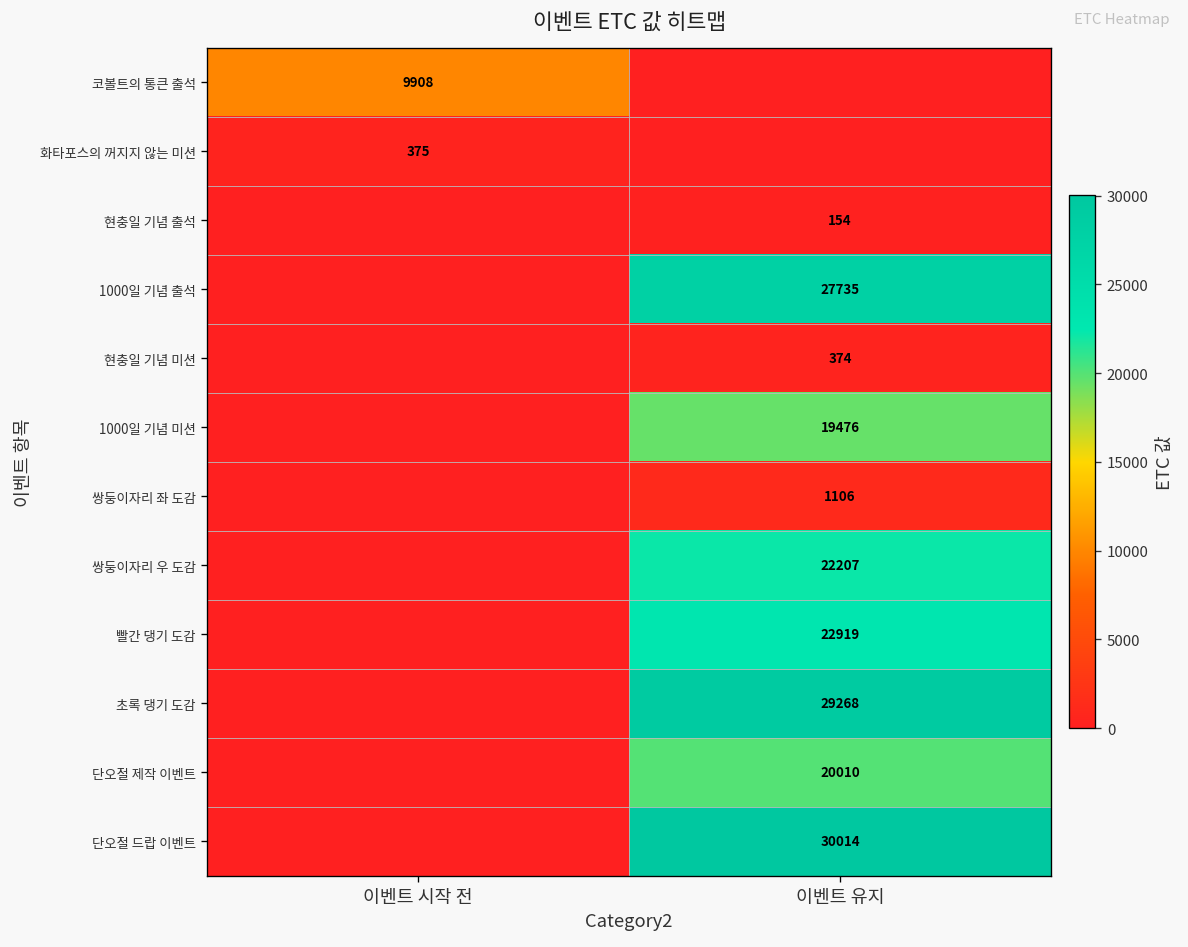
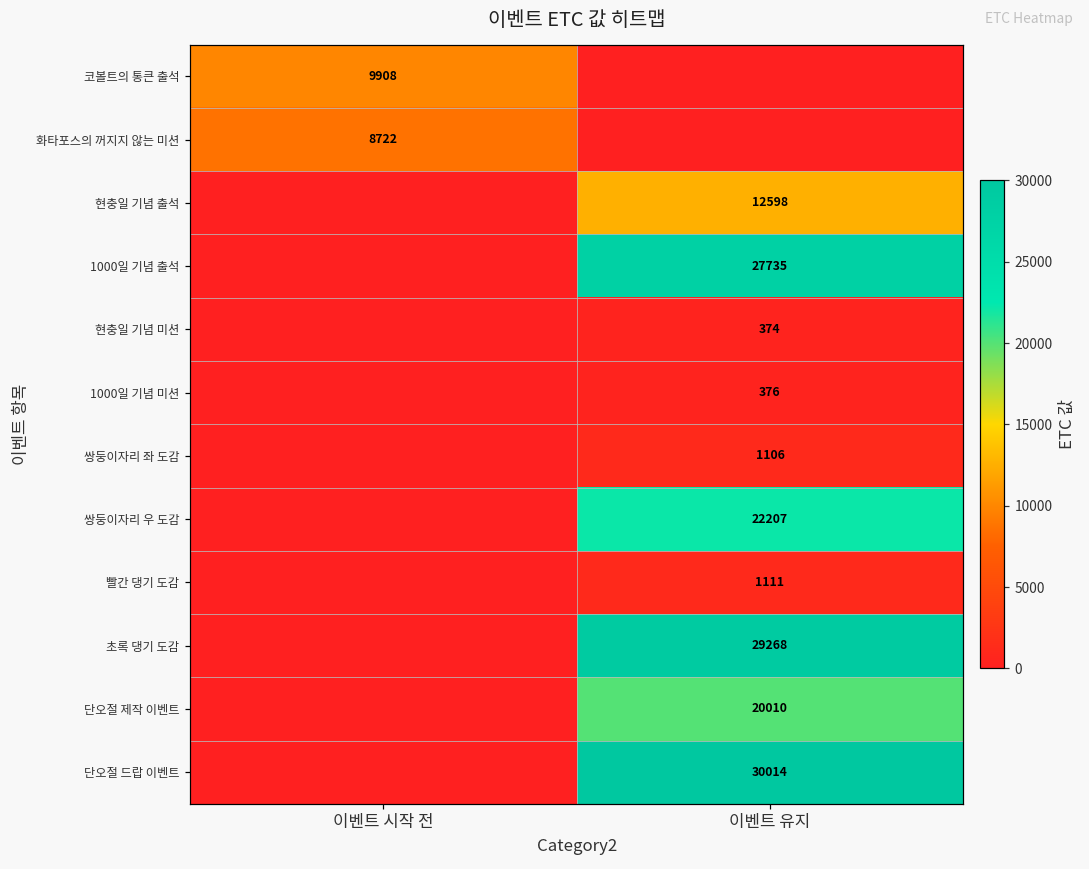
화타포스의 꺼지지 않는 미션, 이벤트 시작 전: 375 -> 8722
현충일 기념 출석, 이벤트 유지: 154 -> 12598
1000일 기념 미션, 이벤트 유지: 19476 -> 376
빨간 댕기 도감, 이벤트 유지: 22919 -> 1111
